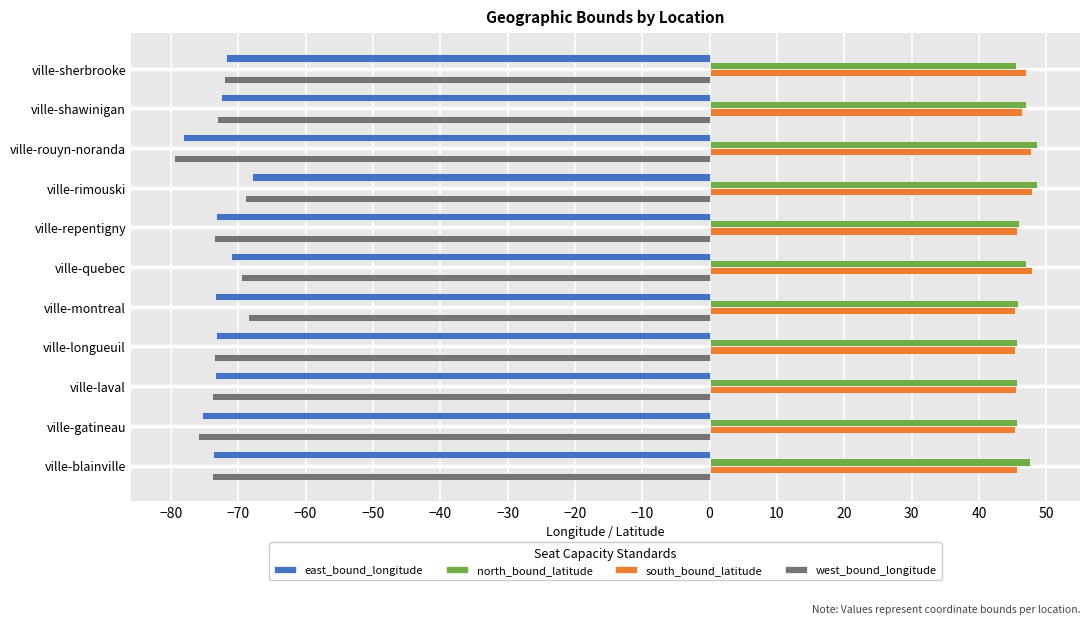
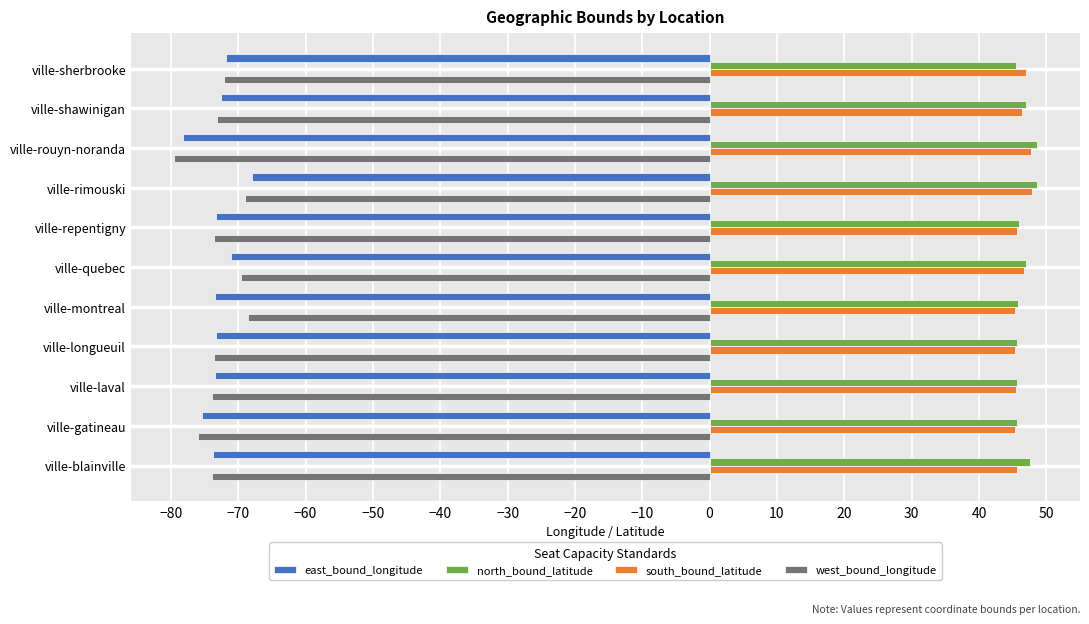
south_bound_latitude, ville-quebec: 48 -> 47
